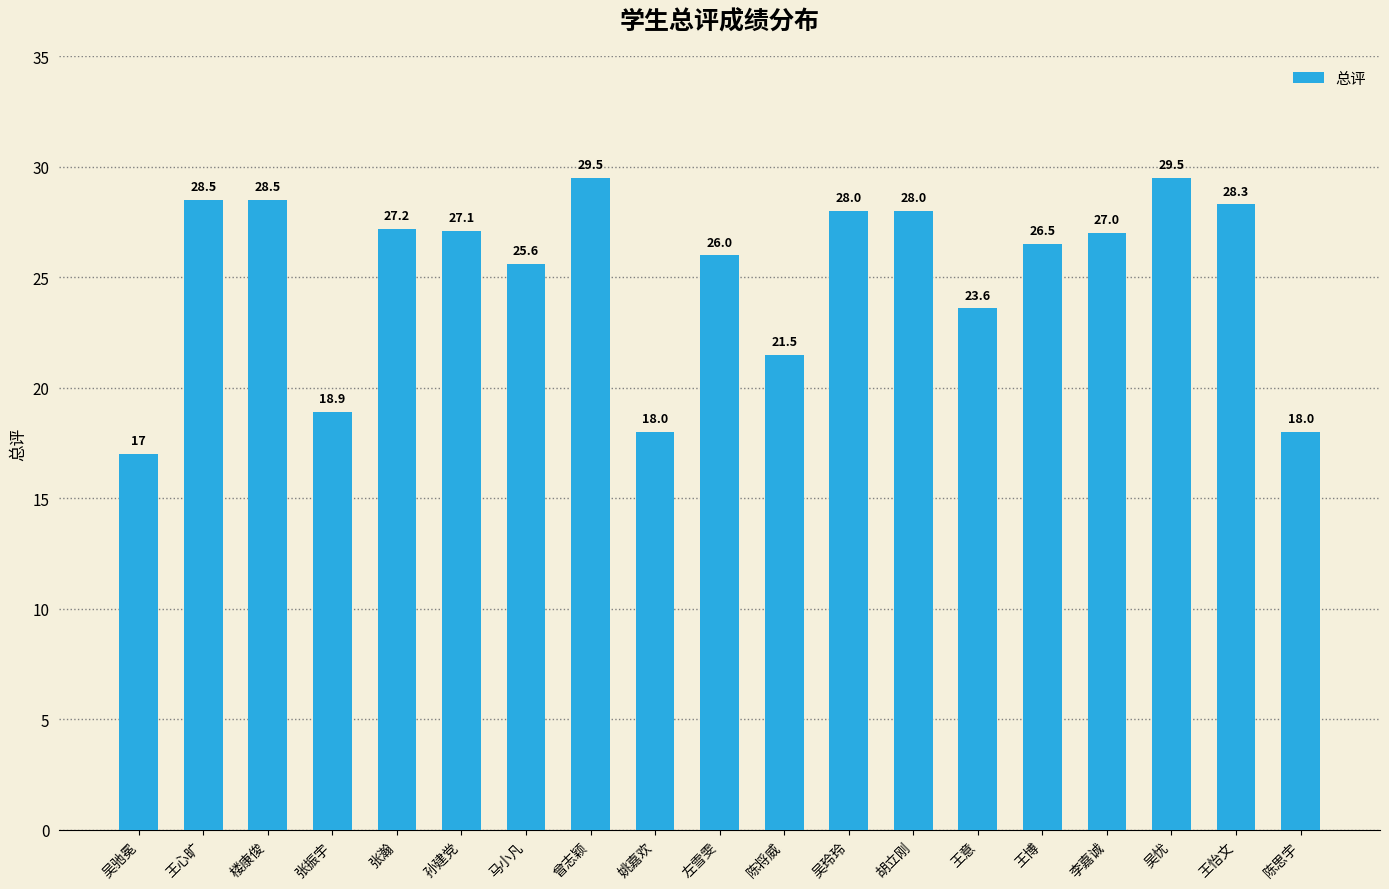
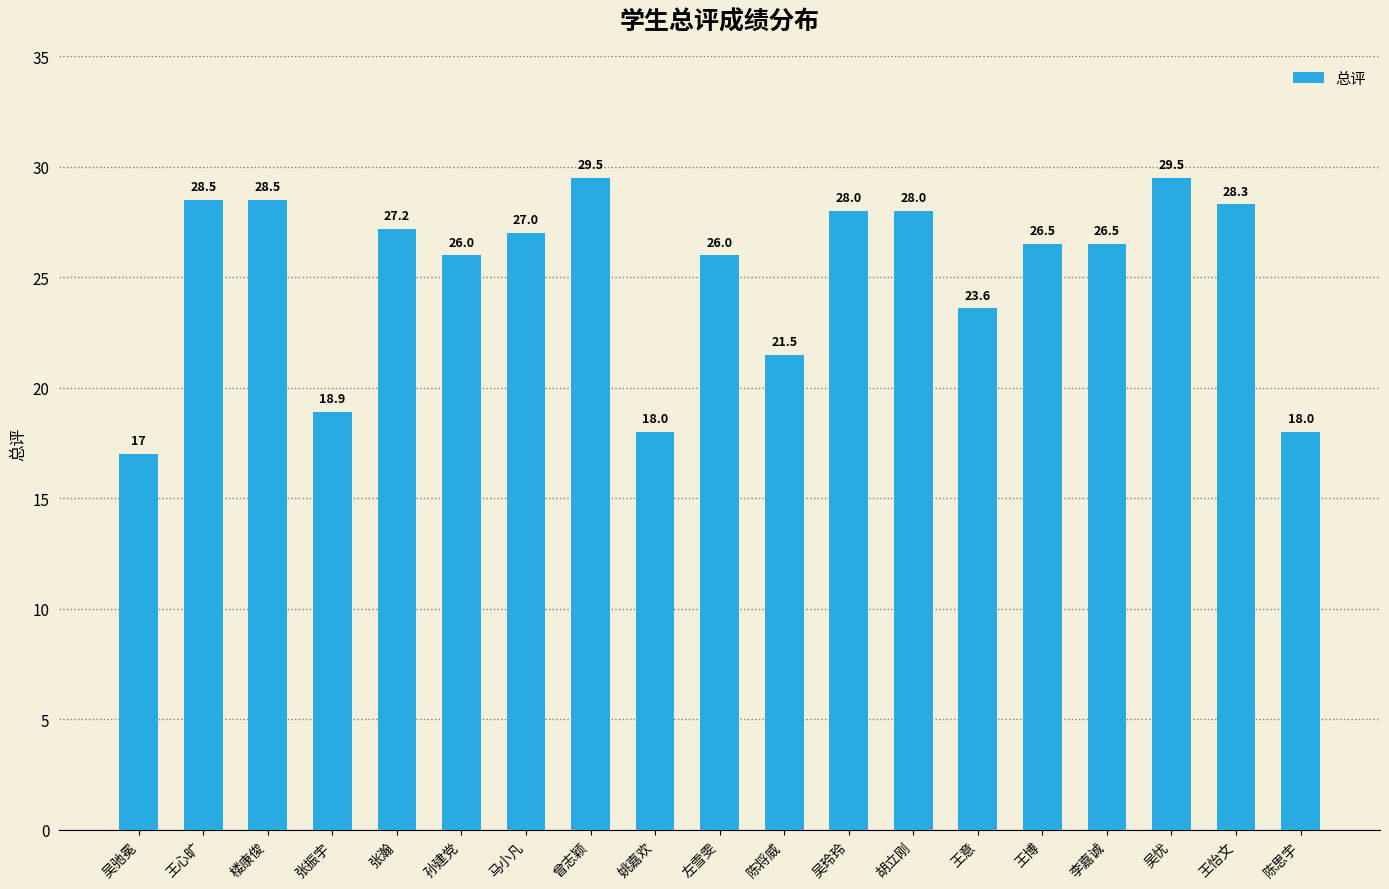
孙建党: 27.1 -> 26.0
马小凡: 25.6 -> 27.0
李嘉诚: 27.0 -> 26.5
